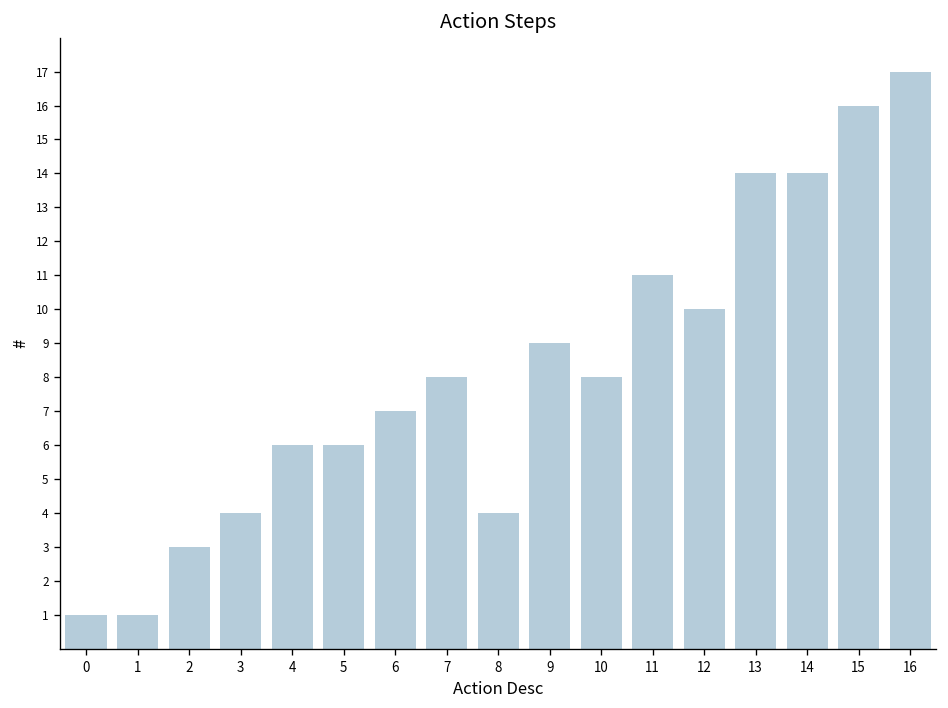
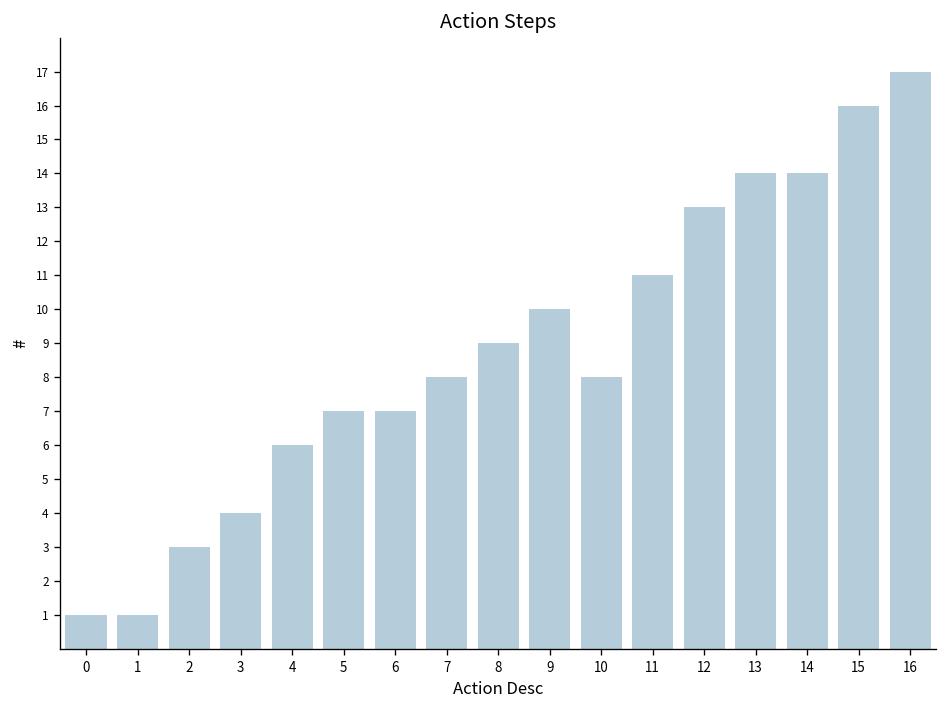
5: 6 -> 7
8: 4 -> 9
9: 9 -> 10
12: 10 -> 13
